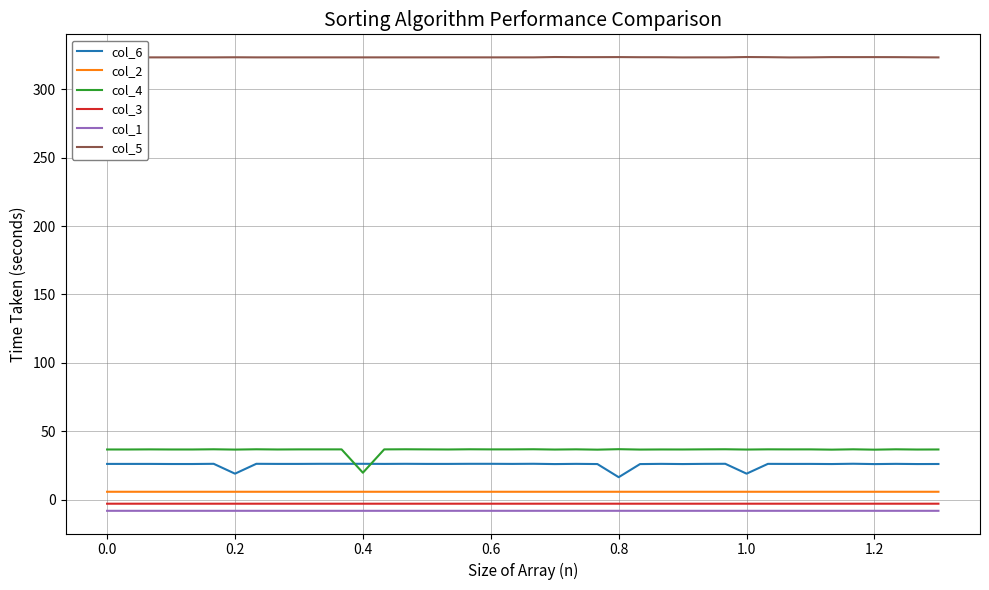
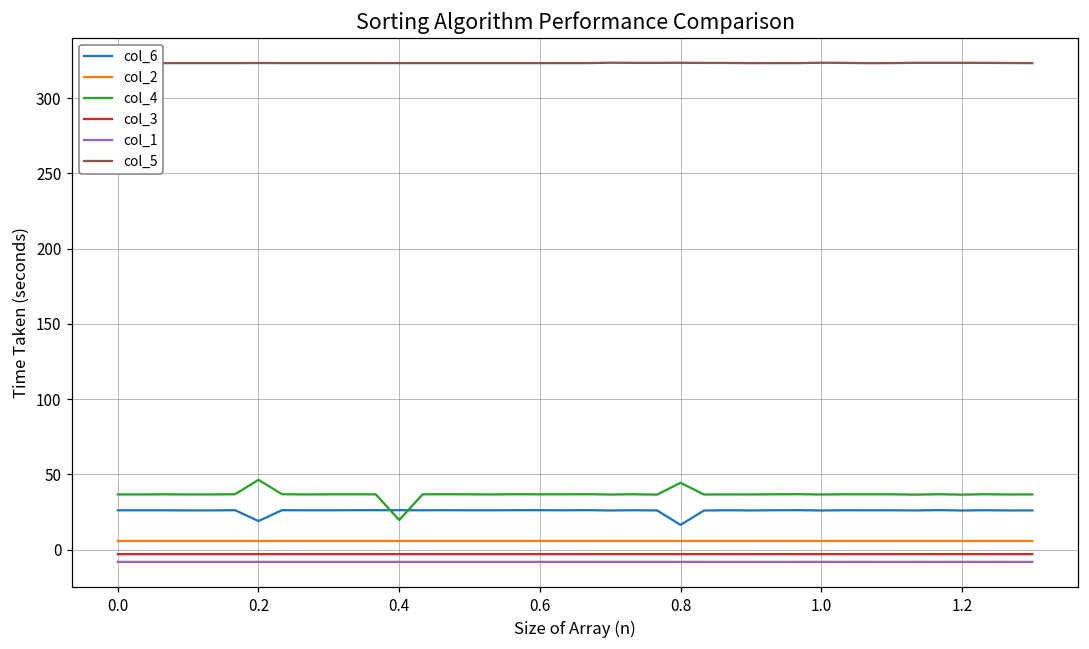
col_4, 0.2: 37 -> 46
col_4, 0.8: 37 -> 44
col_6, 1.0: 19 -> 26
